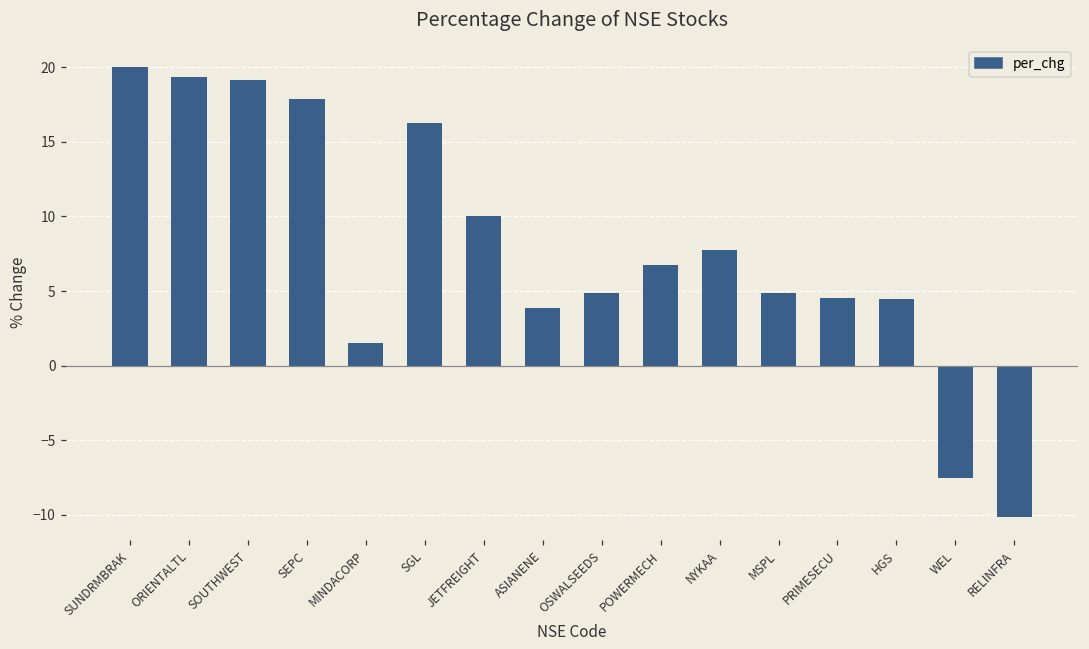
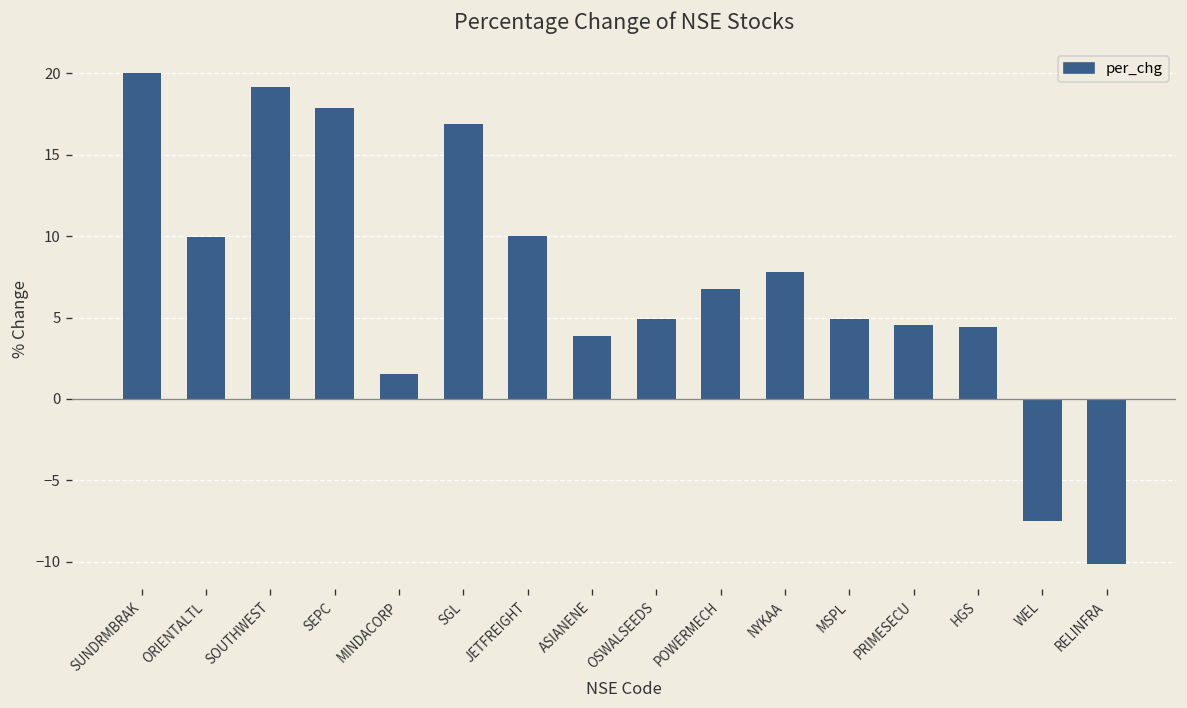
ORIENTALTL: 19.4 -> 10.0
SGL: 16.3 -> 16.9
